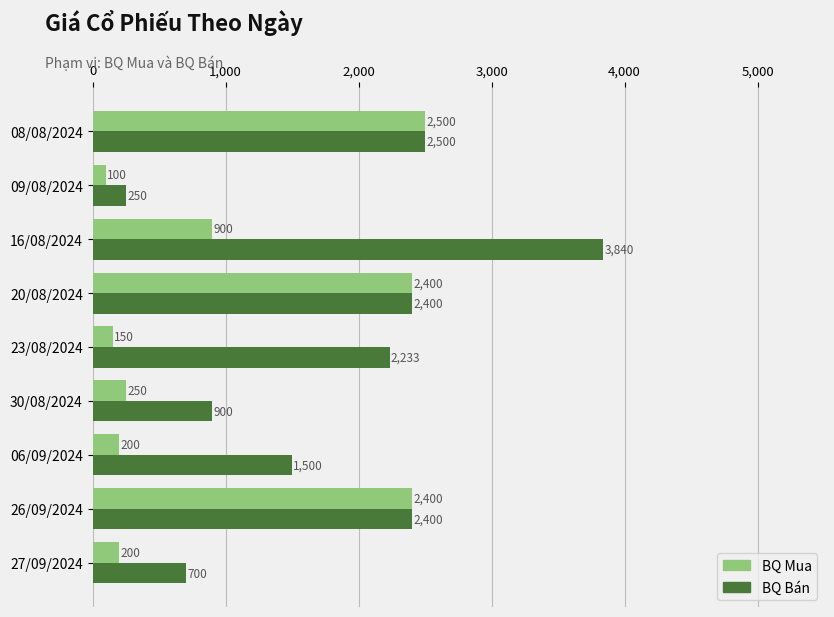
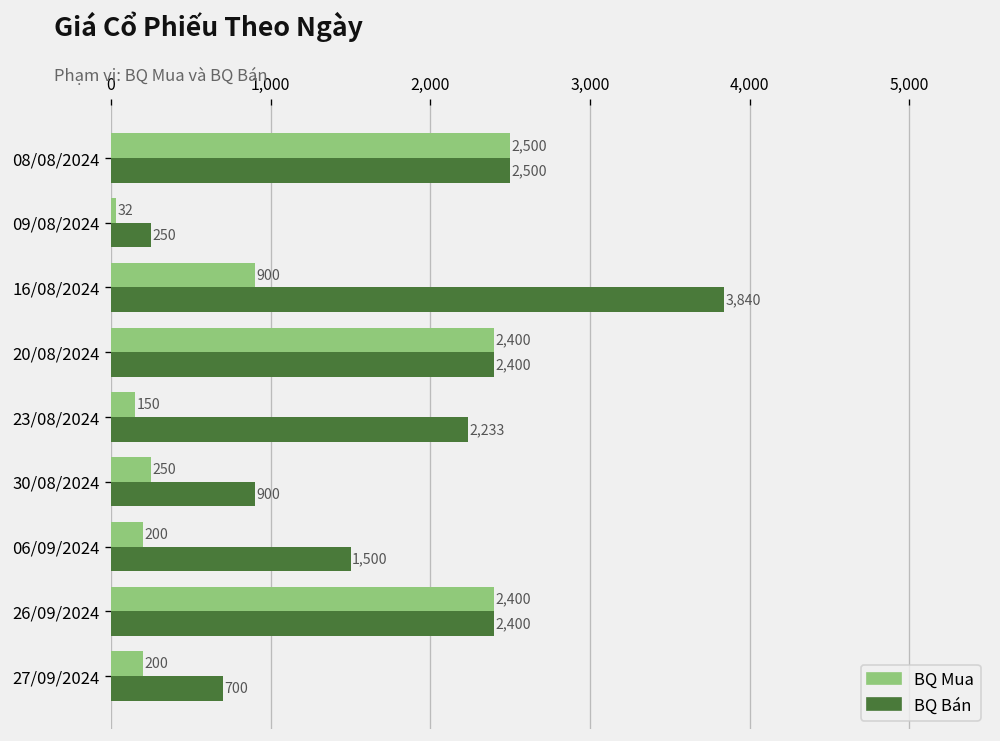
BQ Mua, 09/08/2024: 100 -> 32
